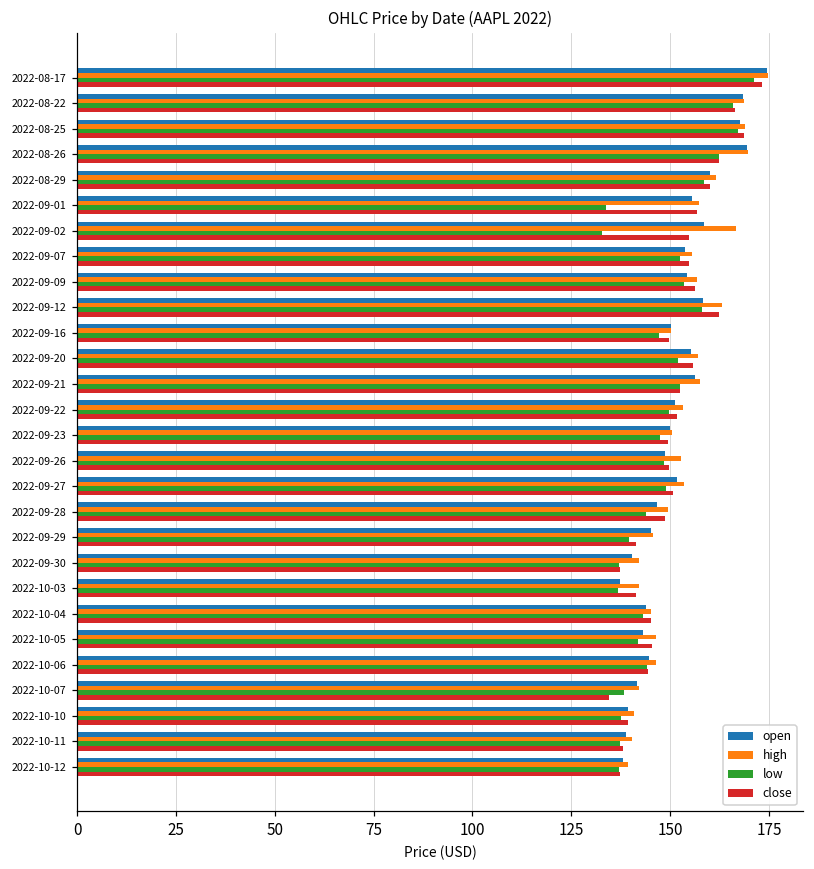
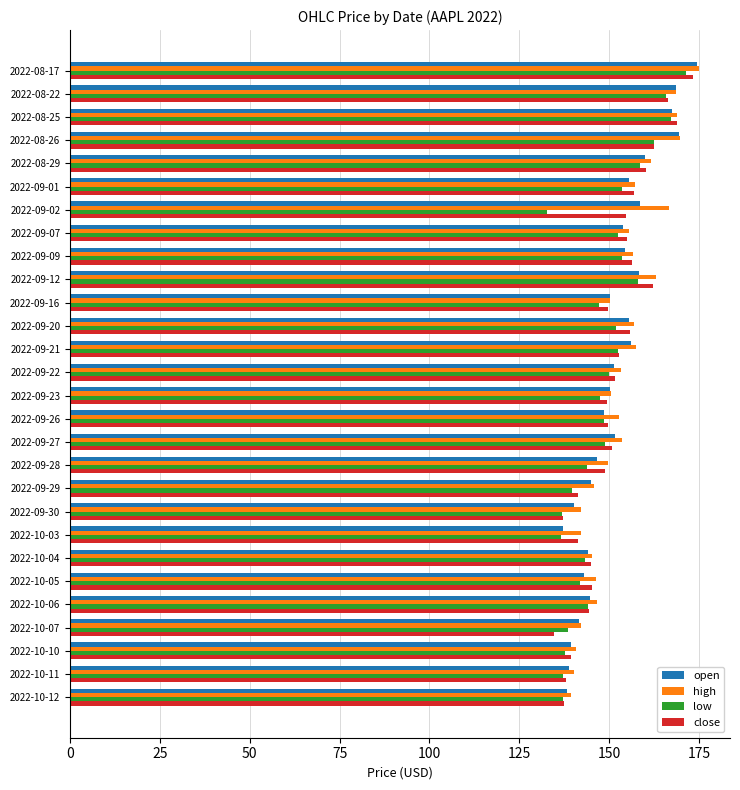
low, 2022-09-01: 134 -> 154
